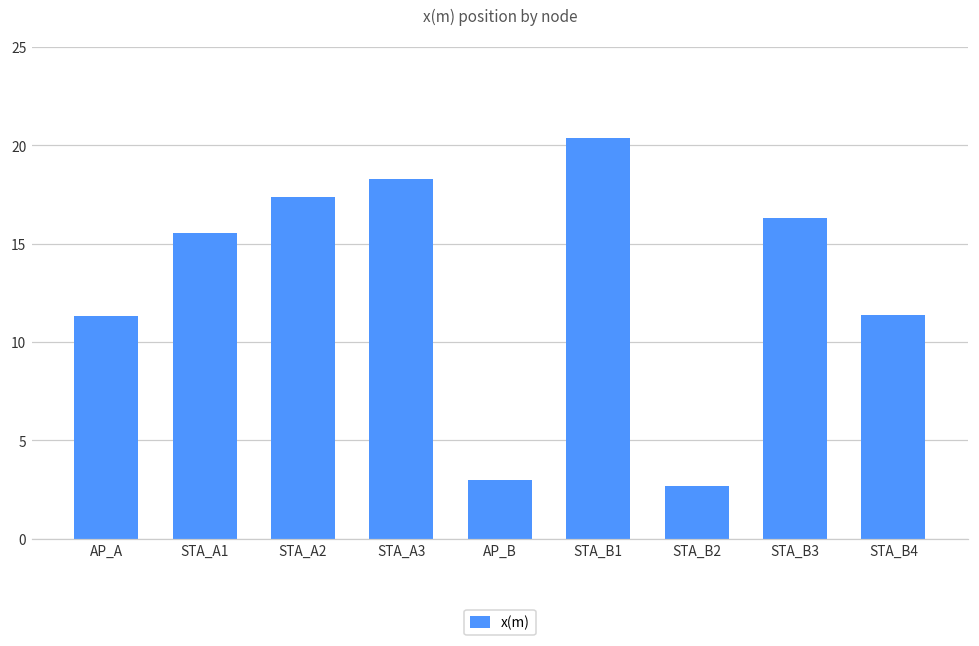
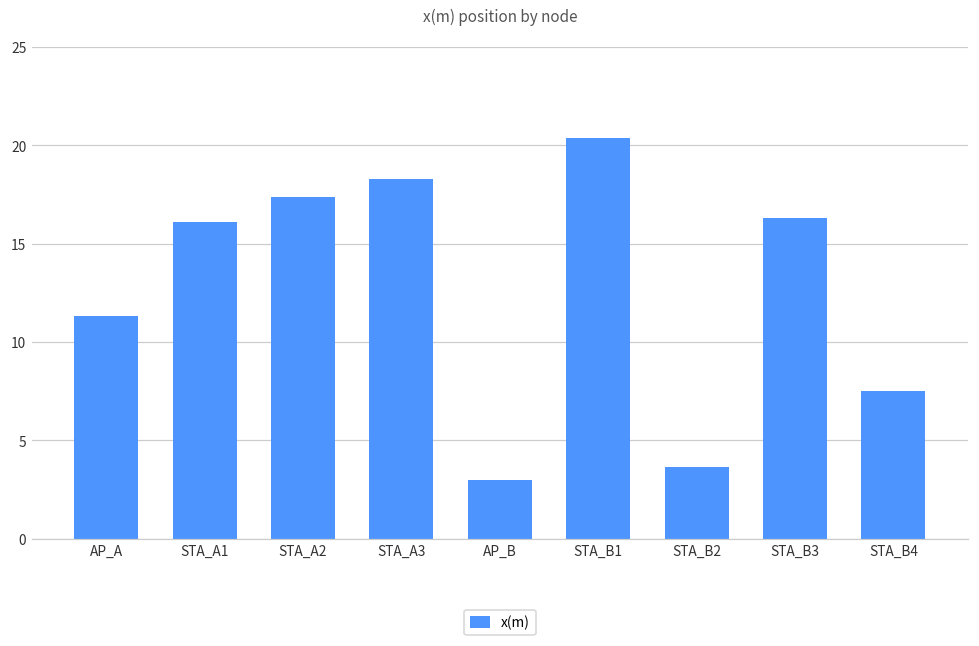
STA_A1: 15.5 -> 16.1
STA_B2: 2.7 -> 3.7
STA_B4: 11.4 -> 7.5
